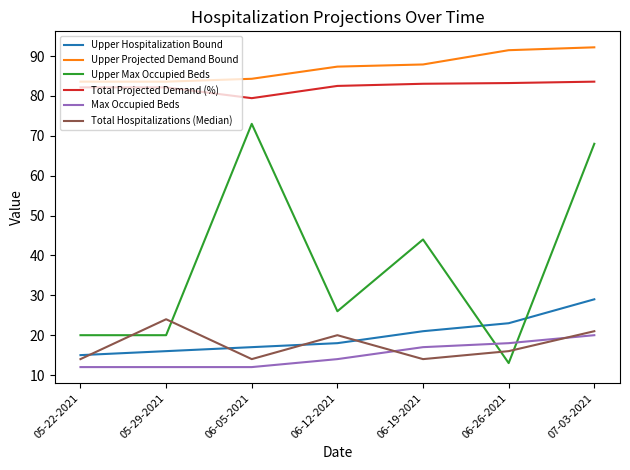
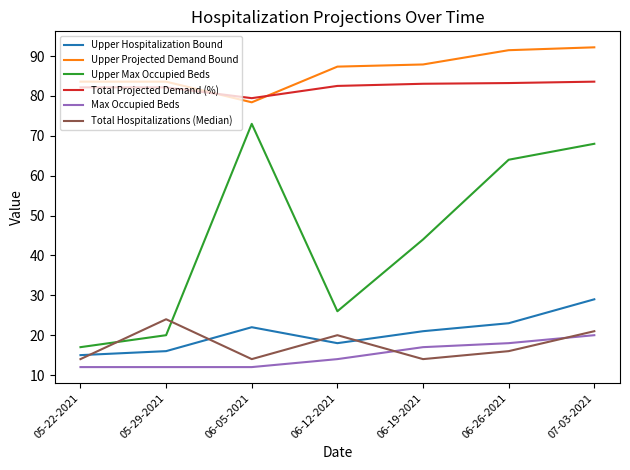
Upper Max Occupied Beds, 05-22-2021: 20 -> 17
Upper Hospitalization Bound, 06-05-2021: 17 -> 22
Upper Projected Demand Bound, 06-05-2021: 84 -> 78
Upper Max Occupied Beds, 06-26-2021: 13 -> 64
